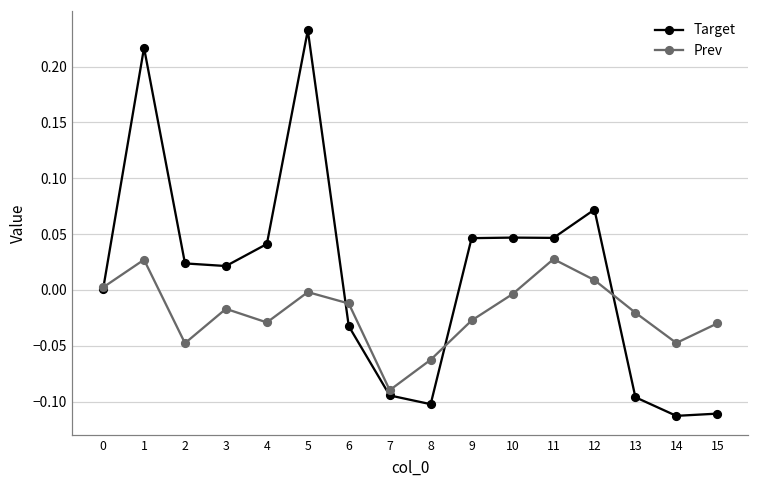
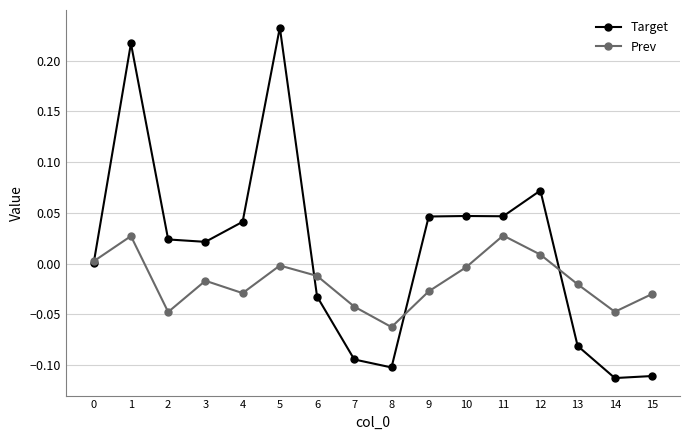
Prev, 7: -0.090 -> -0.042
Target, 13: -0.096 -> -0.081
